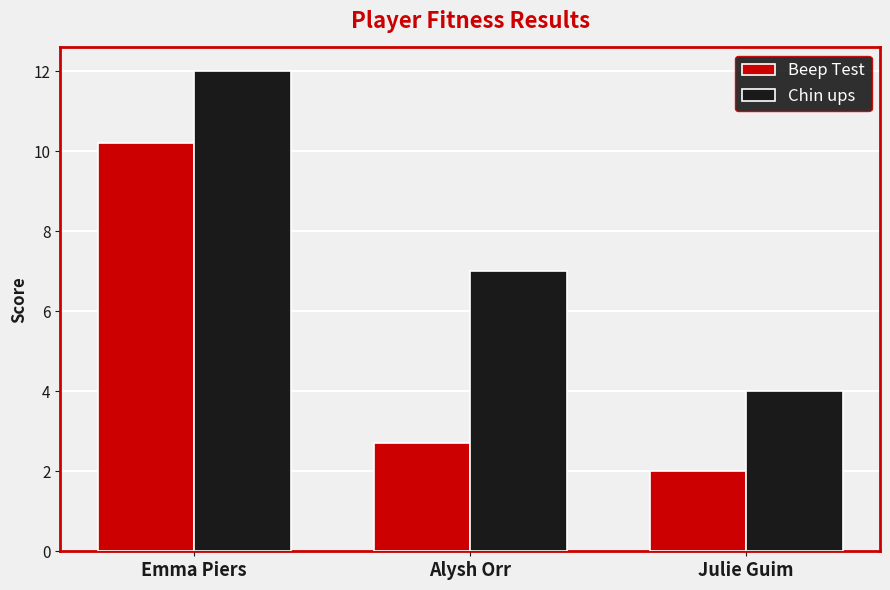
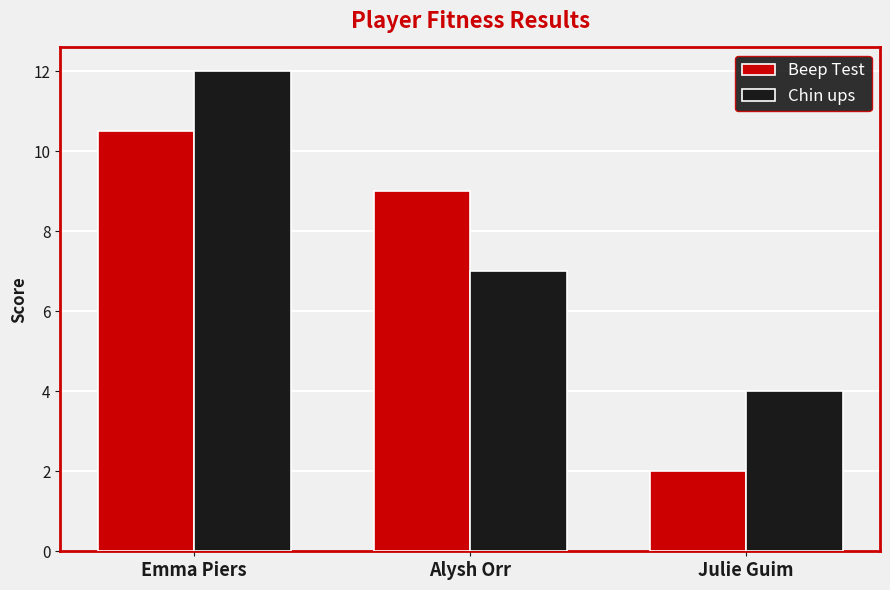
Beep Test, Emma Piers: 10.2 -> 10.5
Beep Test, Alysh Orr: 2.7 -> 9.0
